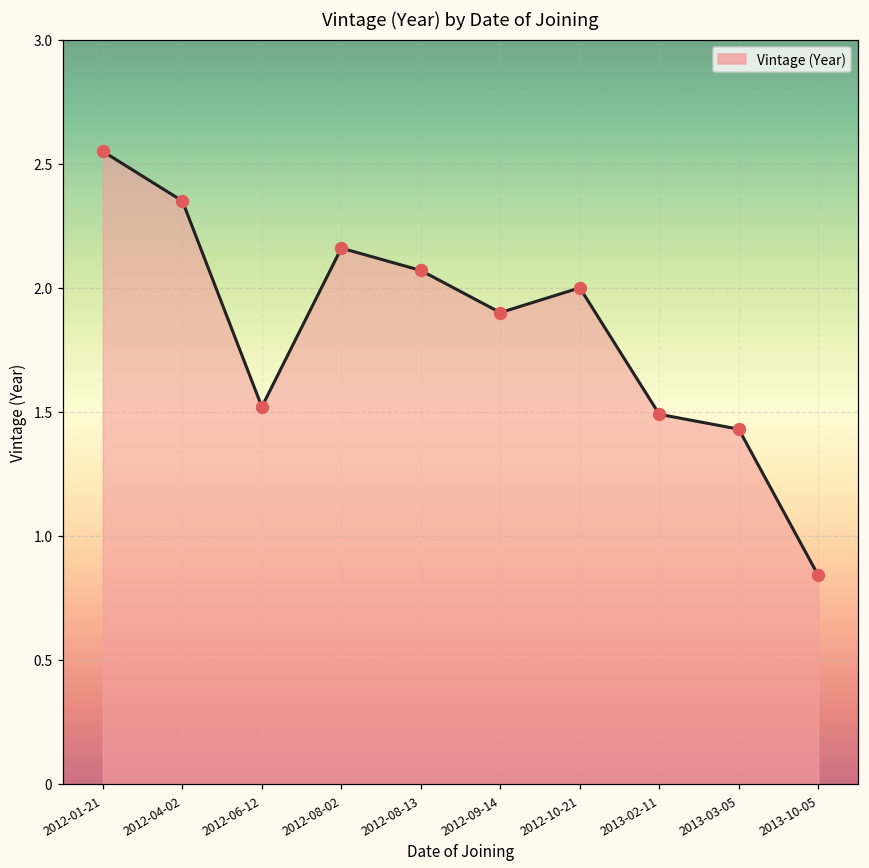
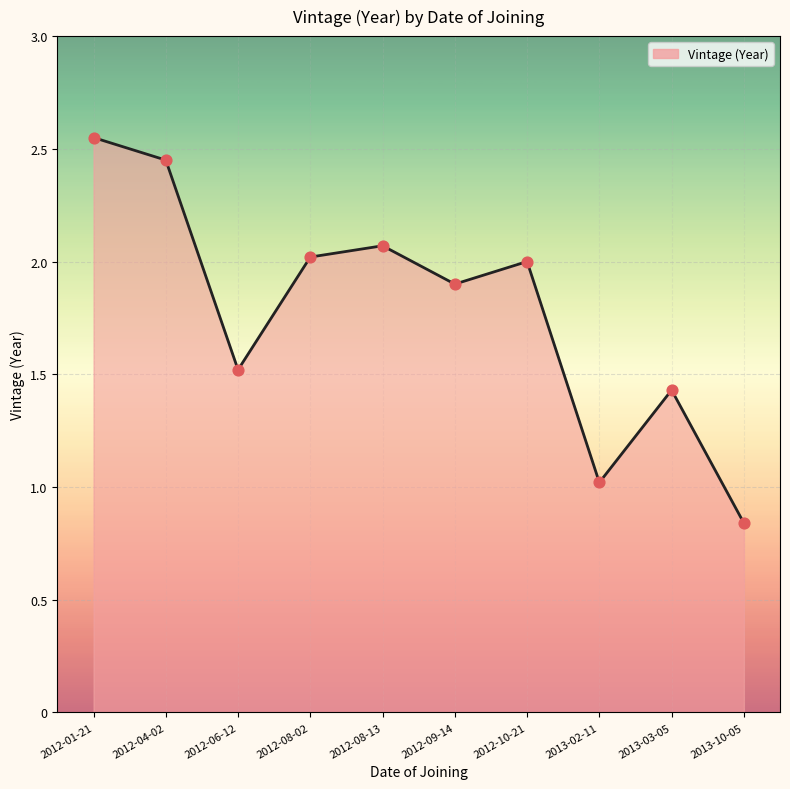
2012-04-02: 2.35 -> 2.45
2012-08-02: 2.16 -> 2.02
2013-02-11: 1.49 -> 1.02
